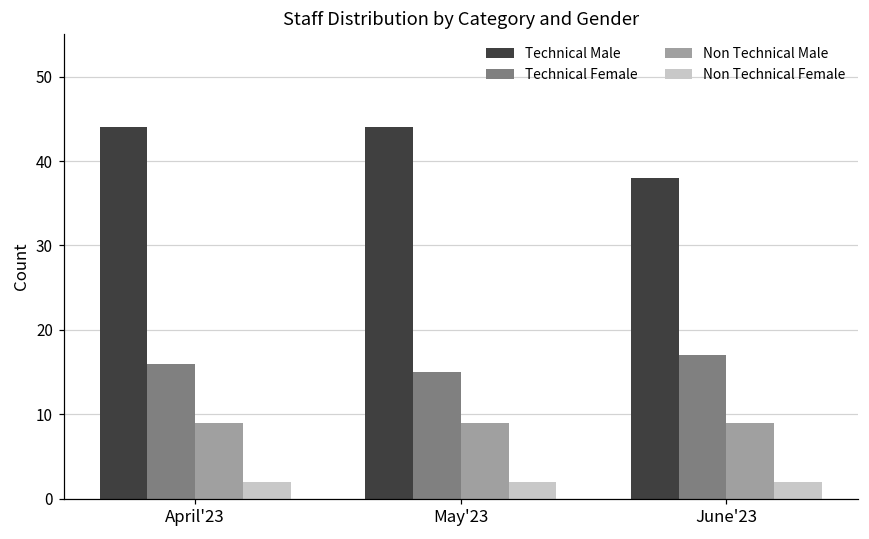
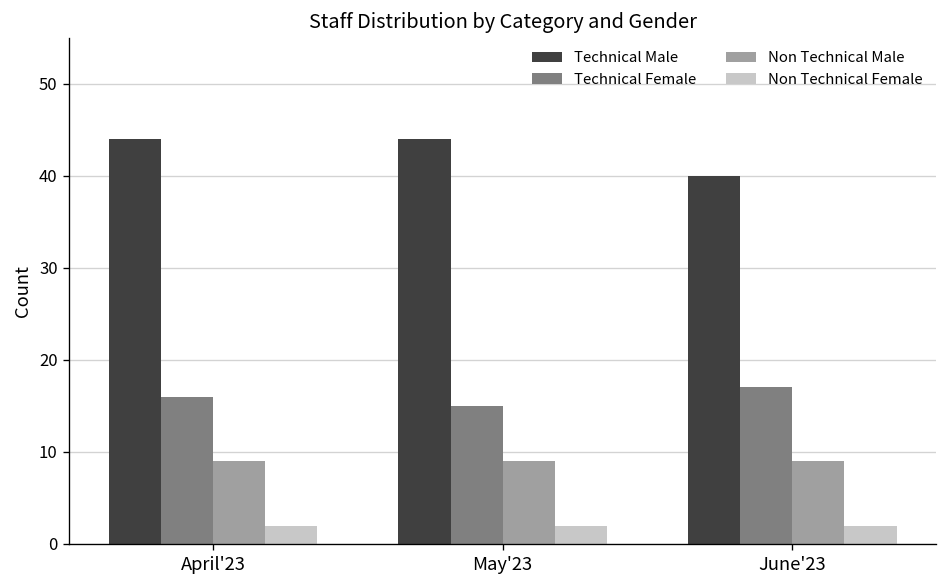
Technical Male, June'23: 38 -> 40
